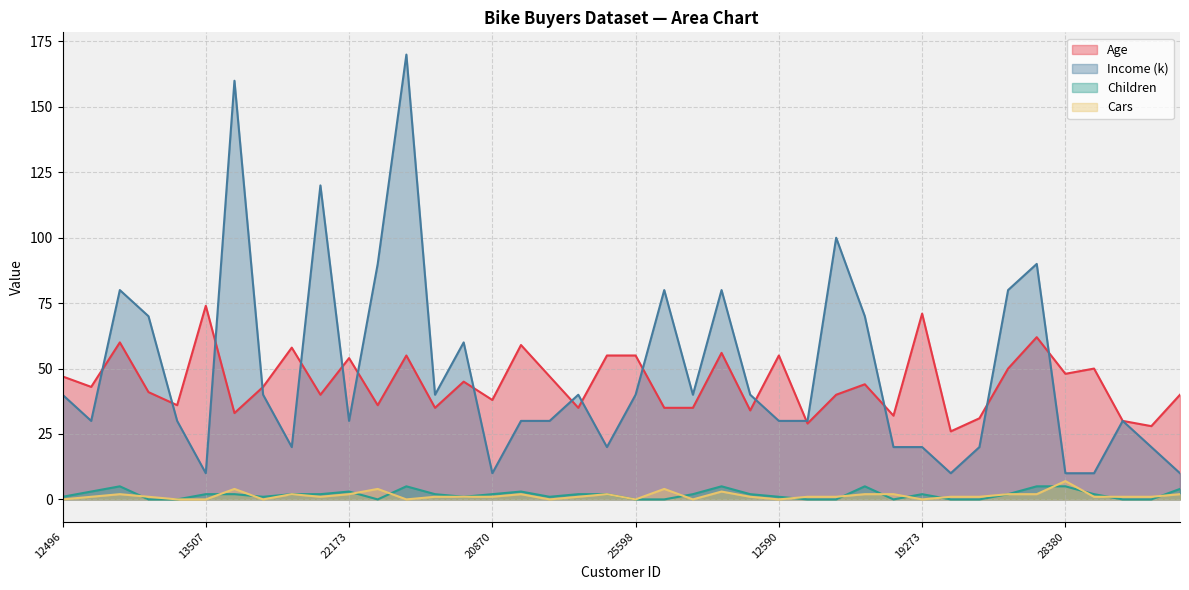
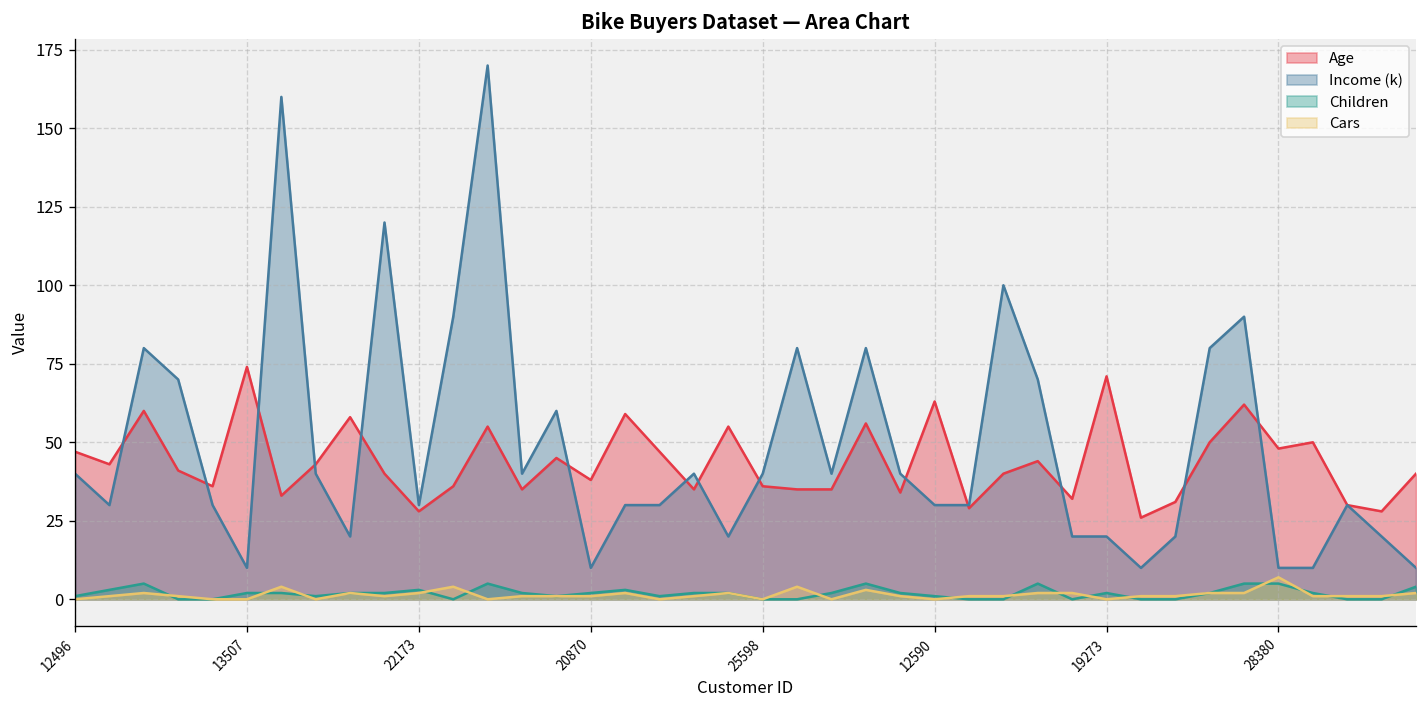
Age, 22173: 54 -> 28
Age, 25598: 55 -> 36
Age, 12590: 55 -> 63
